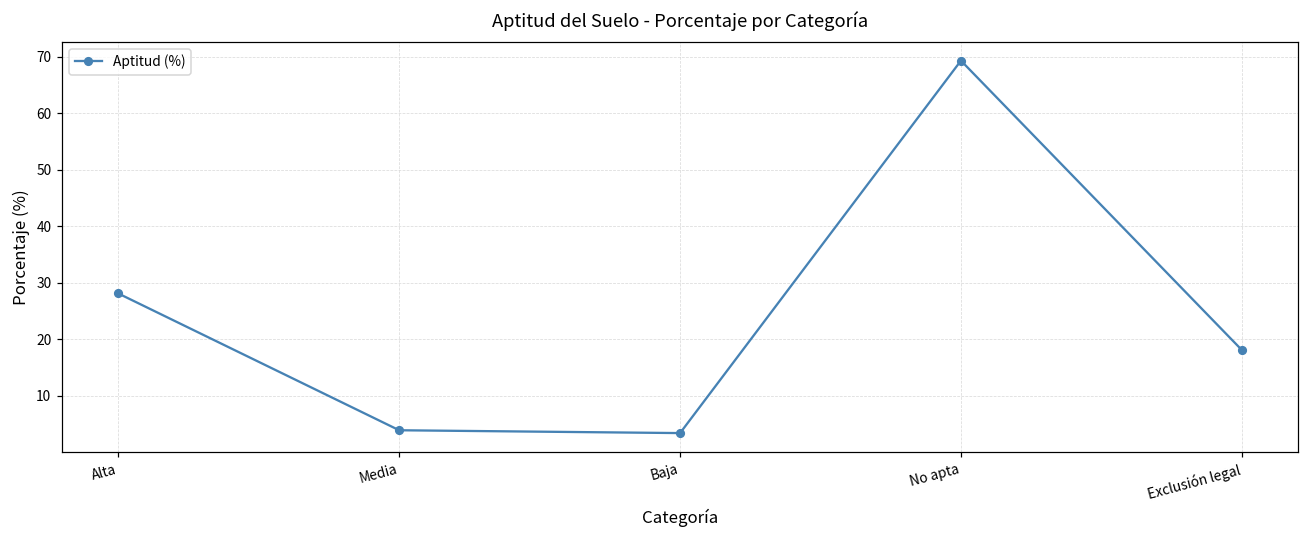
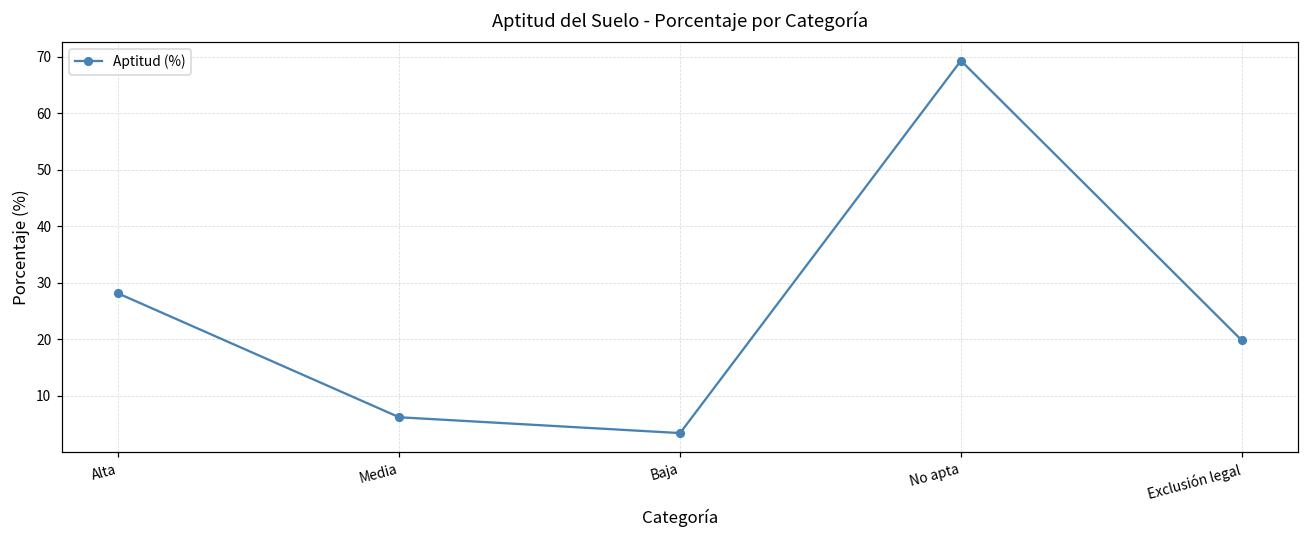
Media: 4 -> 6
Exclusión legal: 18 -> 20
